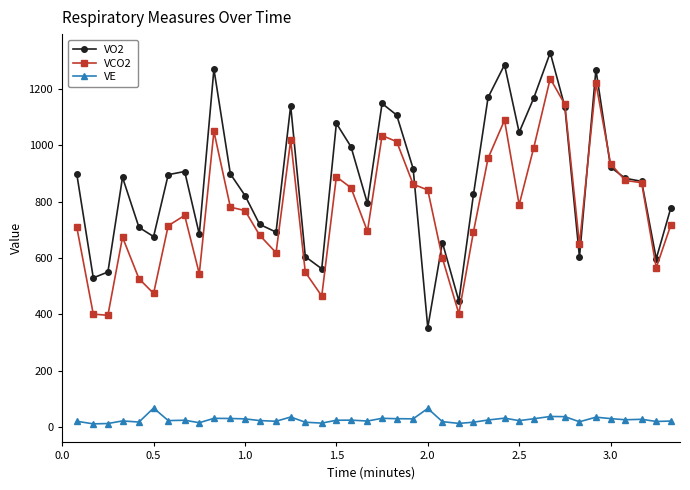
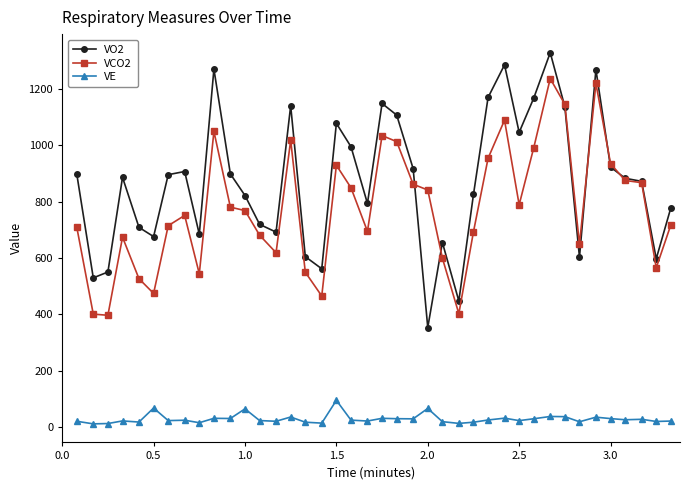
VE, 1.0: 30 -> 60
VCO2, 1.5: 890 -> 930
VE, 1.5: 20 -> 90
